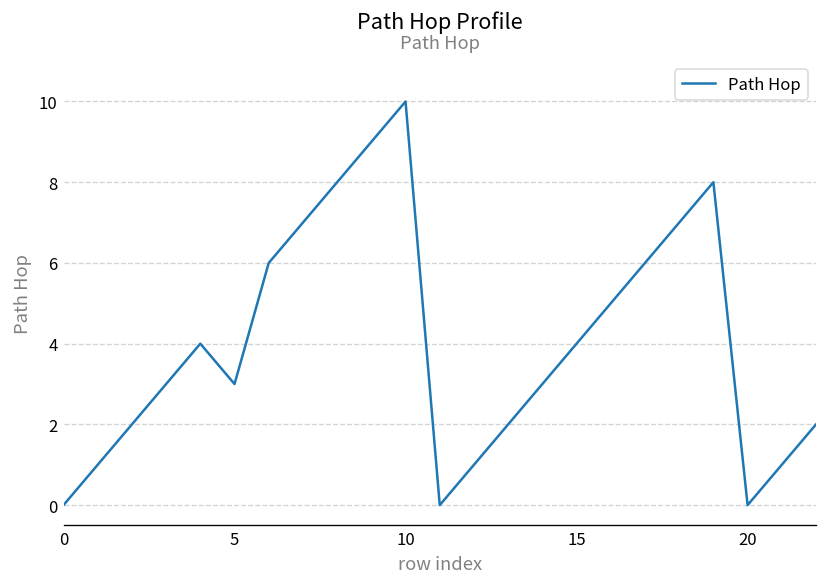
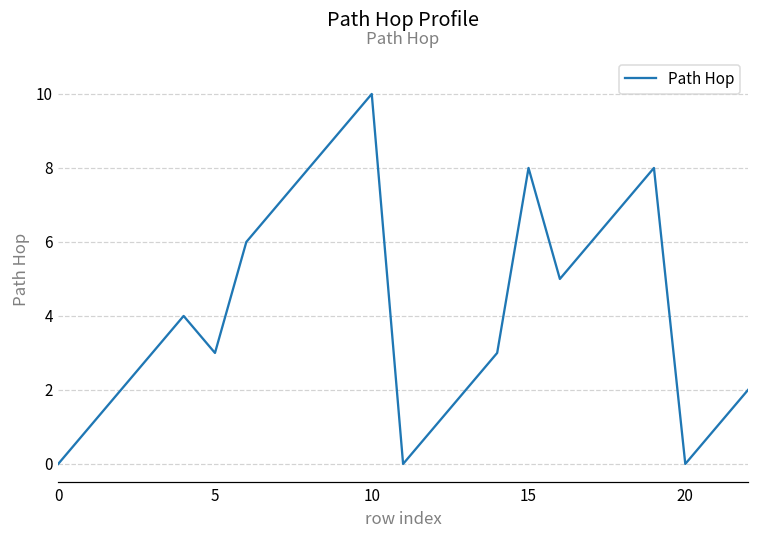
15: 4 -> 8
